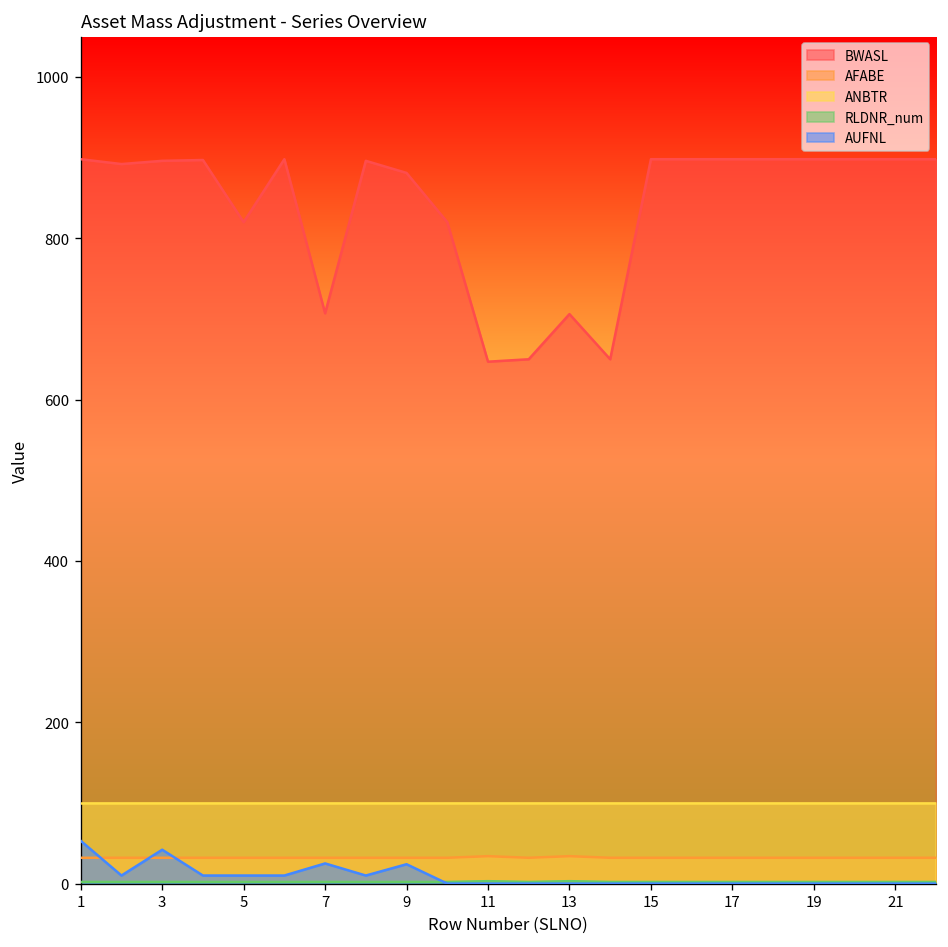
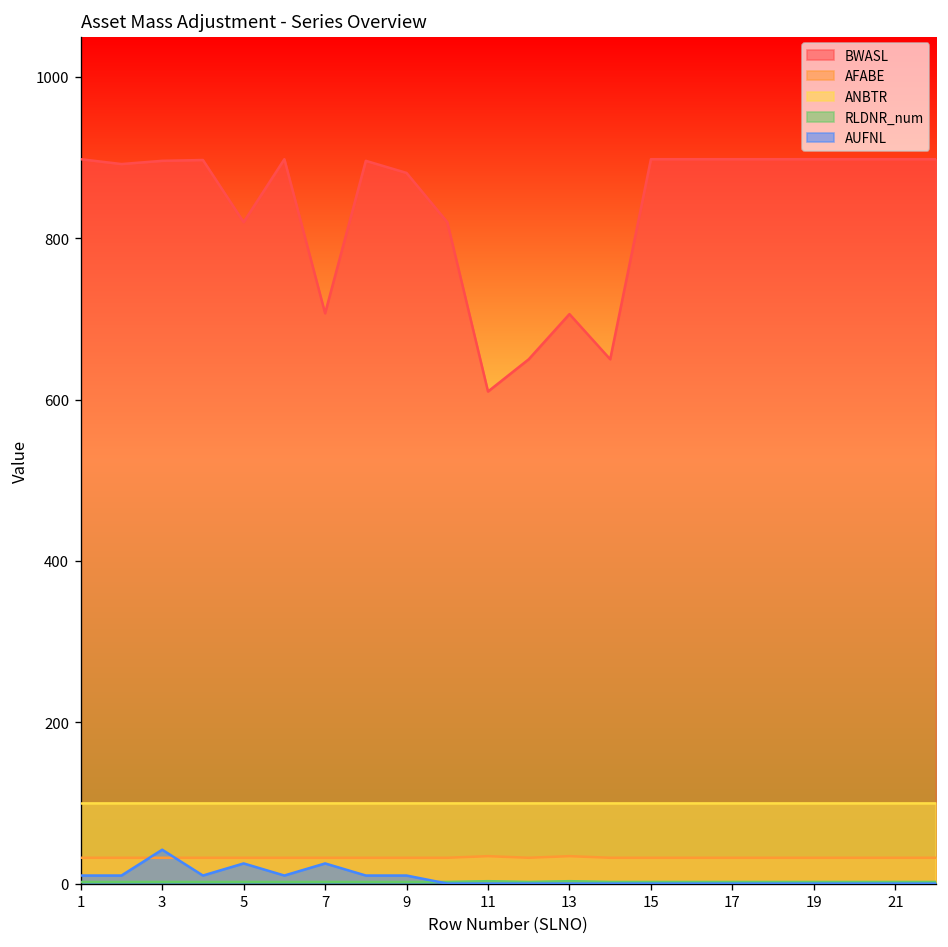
AUFNL, 1: 50 -> 10
AUFNL, 5: 10 -> 30
AUFNL, 9: 20 -> 10
BWASL, 11: 650 -> 610
